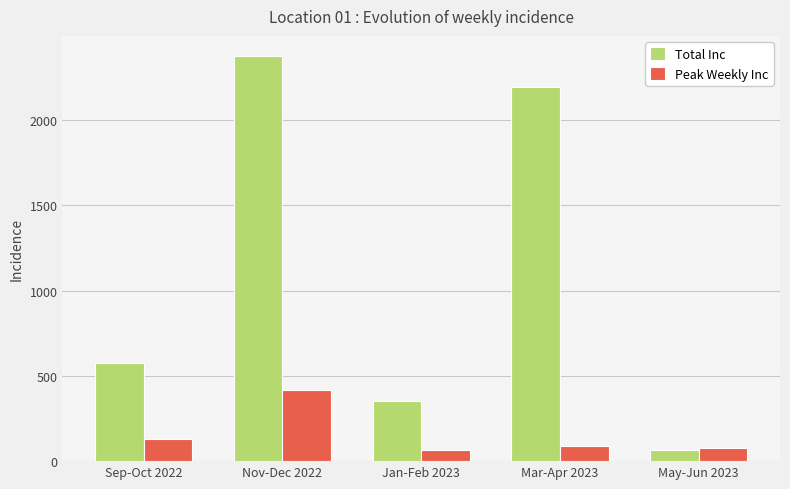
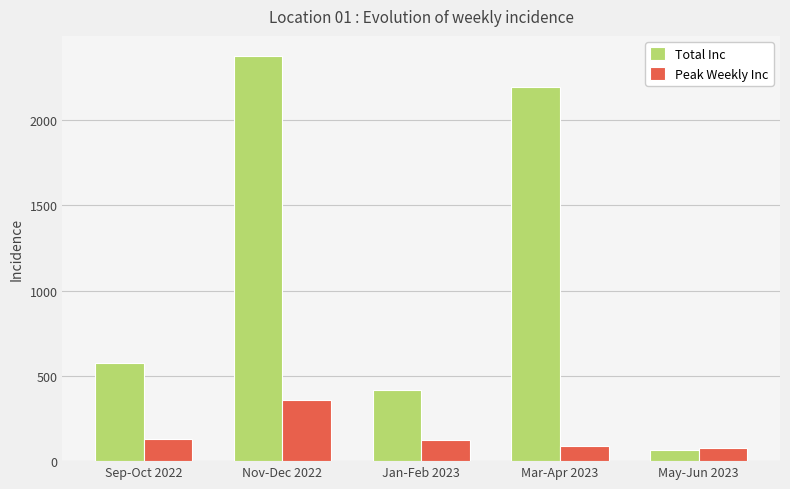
Peak Weekly Inc, Nov-Dec 2022: 420 -> 360
Total Inc, Jan-Feb 2023: 350 -> 420
Peak Weekly Inc, Jan-Feb 2023: 70 -> 130
